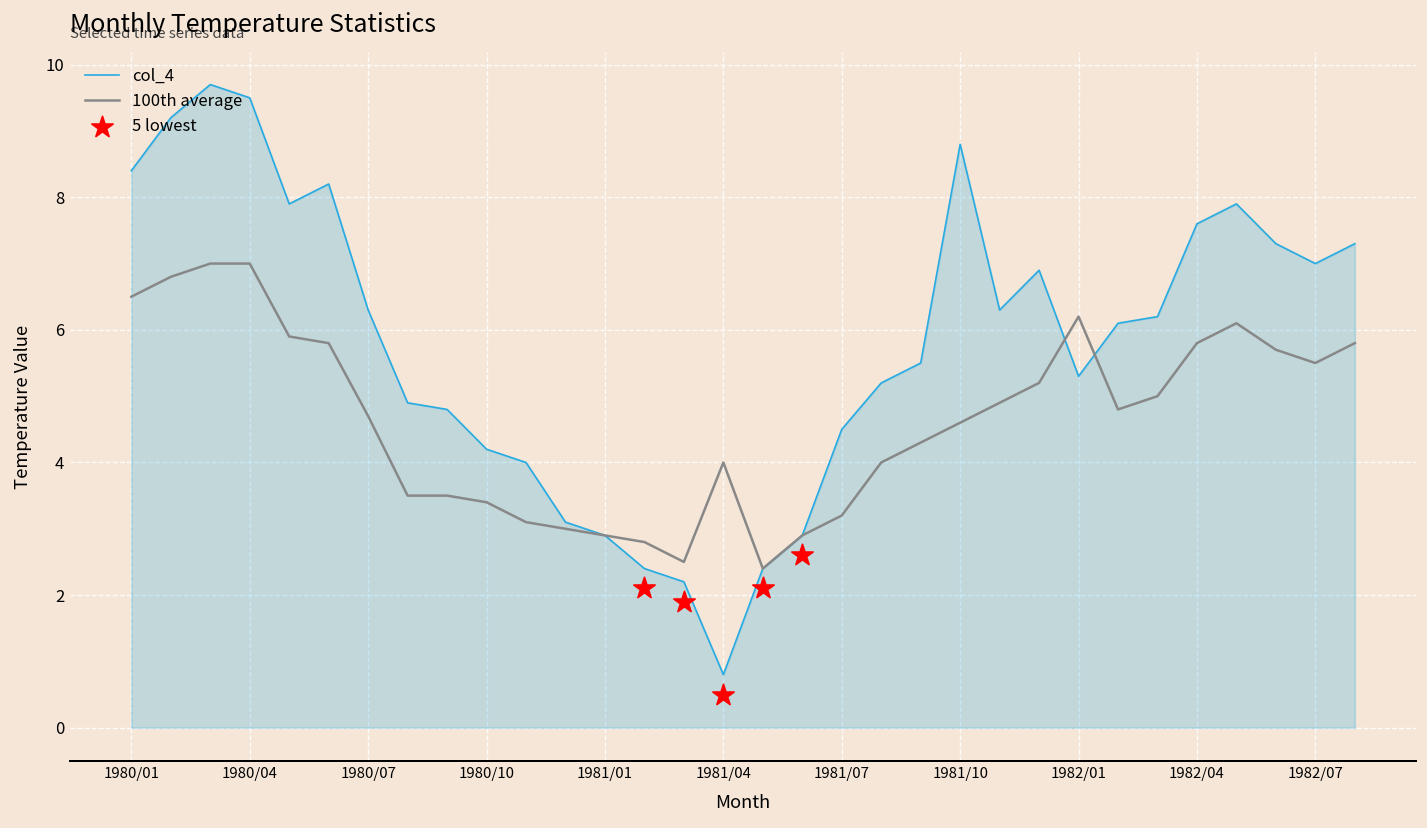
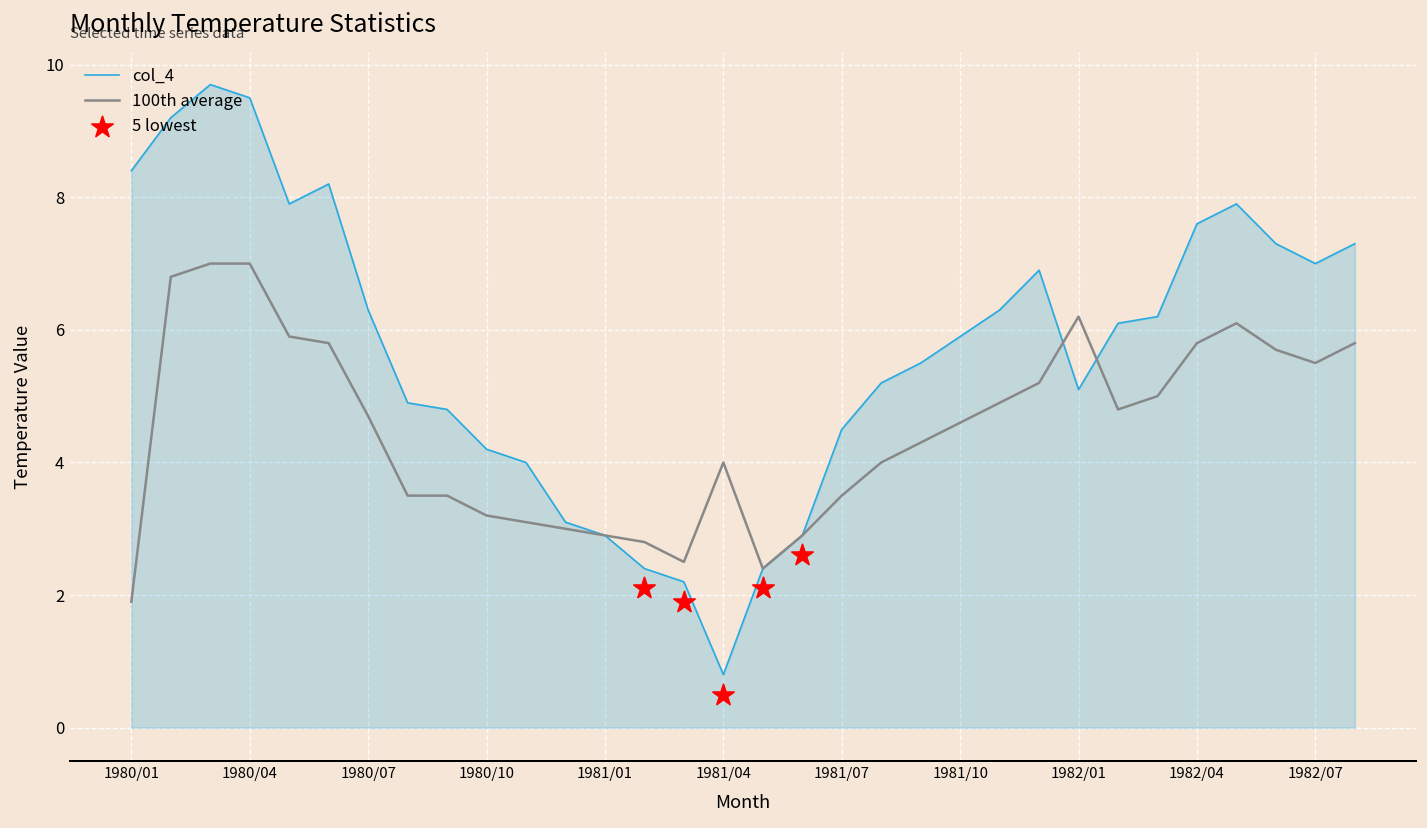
100th average, 1980/01: 6.5 -> 1.9
100th average, 1980/10: 3.4 -> 3.2
100th average, 1981/07: 3.2 -> 3.5
col_4, 1981/10: 8.8 -> 5.9
col_4, 1982/01: 5.3 -> 5.1
